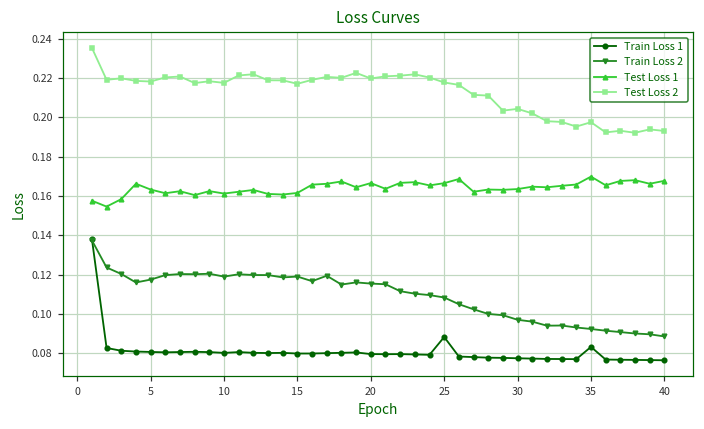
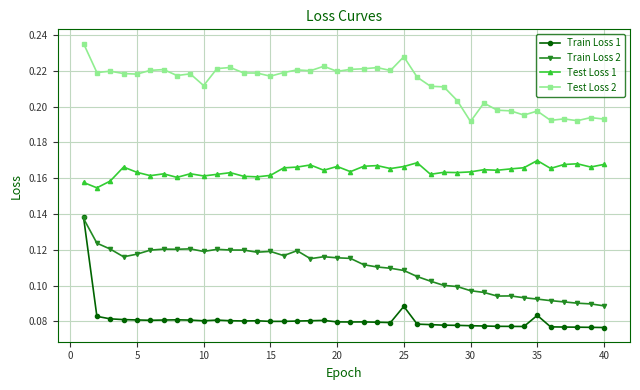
Test Loss 2, 10: 0.217 -> 0.212
Test Loss 2, 25: 0.218 -> 0.228
Test Loss 2, 30: 0.204 -> 0.192
